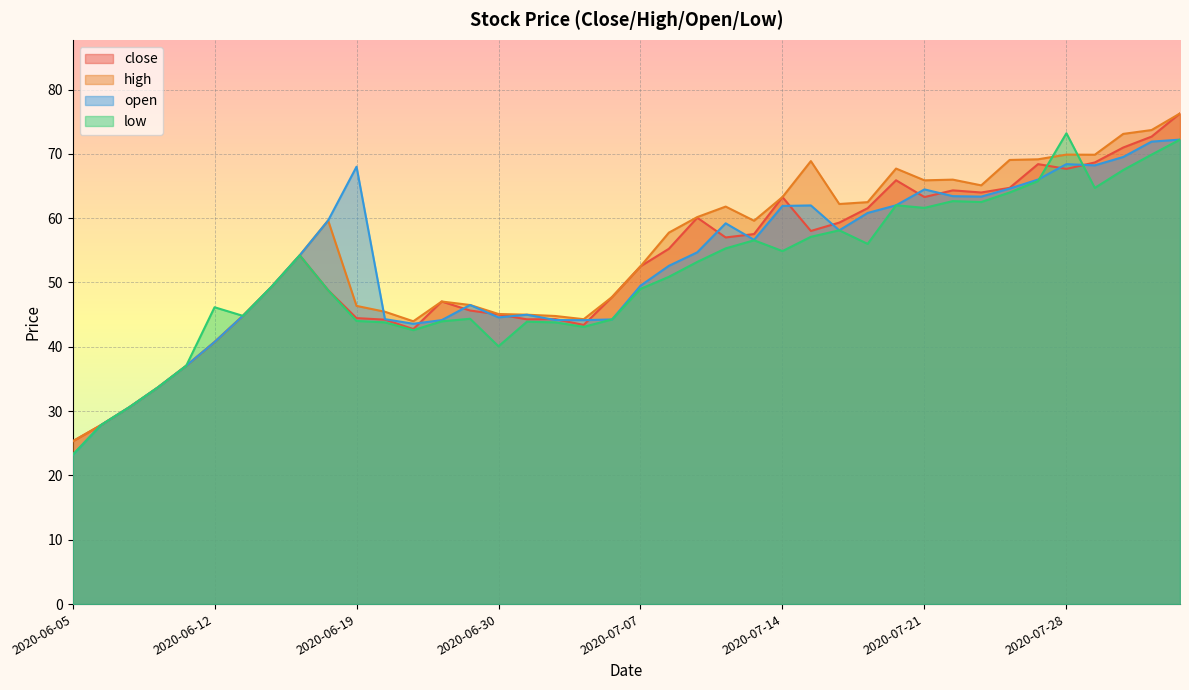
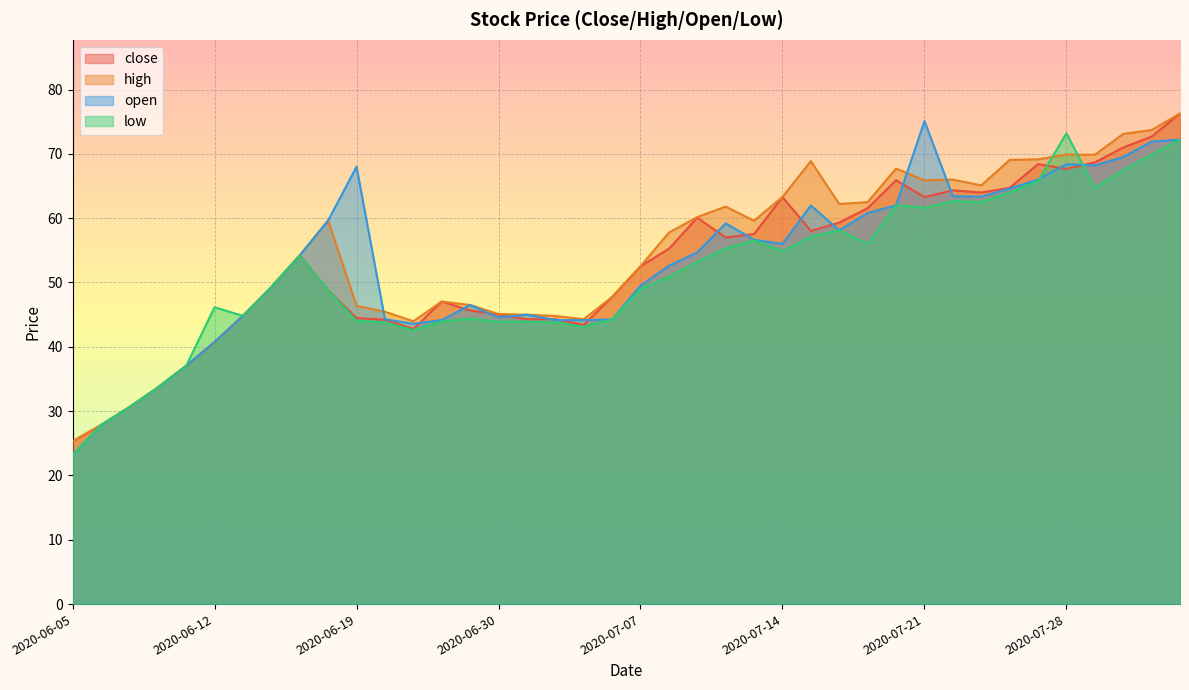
low, 2020-06-30: 40 -> 44
open, 2020-07-14: 62 -> 56
open, 2020-07-21: 64 -> 75
